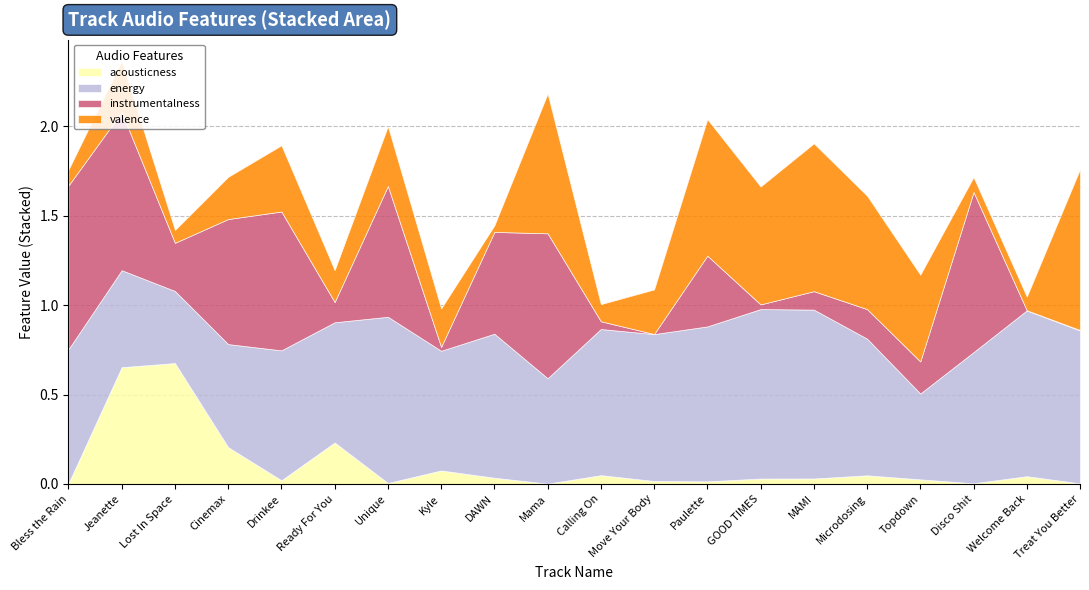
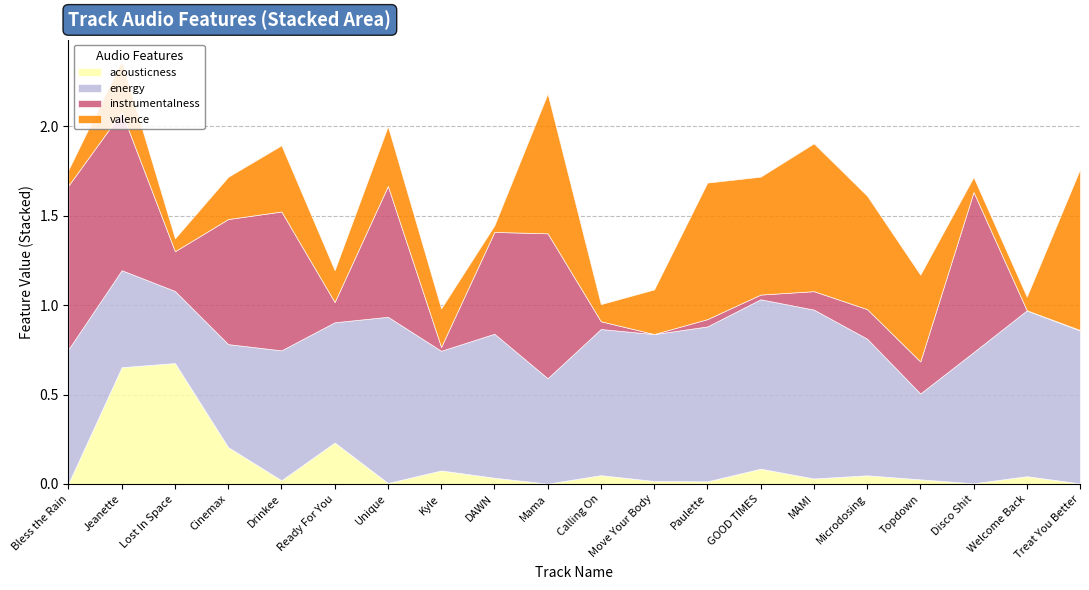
instrumentalness, Lost In Space: 0.27 -> 0.22
instrumentalness, Paulette: 0.40 -> 0.04
acousticness, GOOD TIMES: 0.03 -> 0.09
